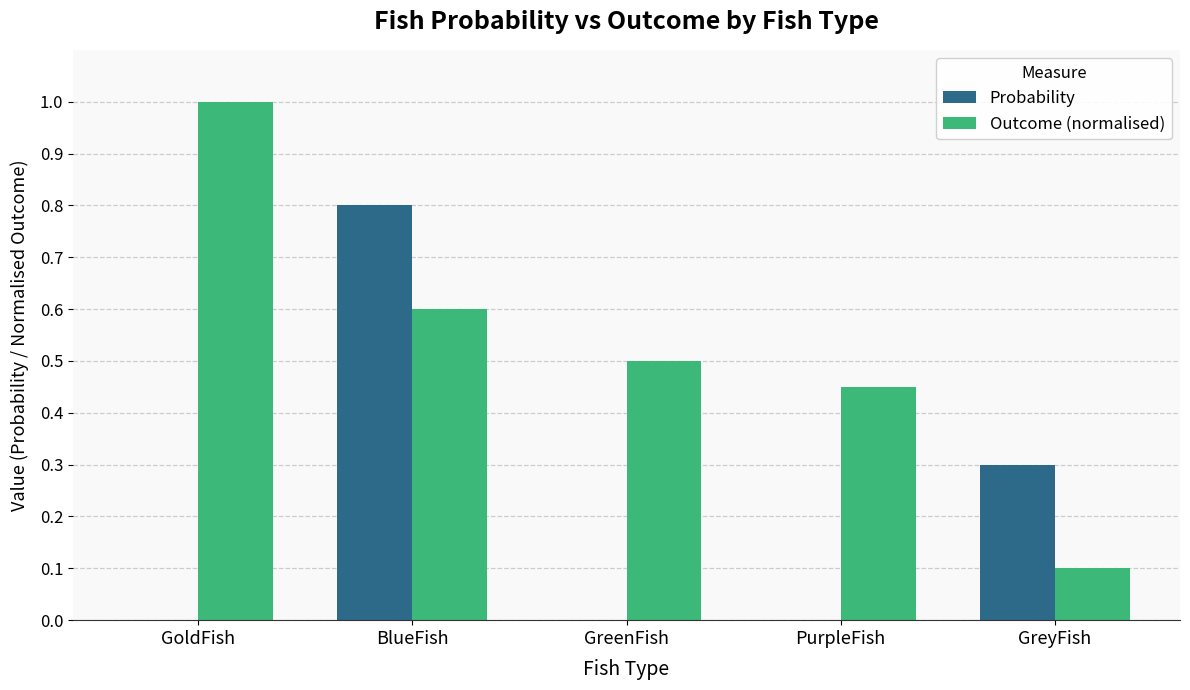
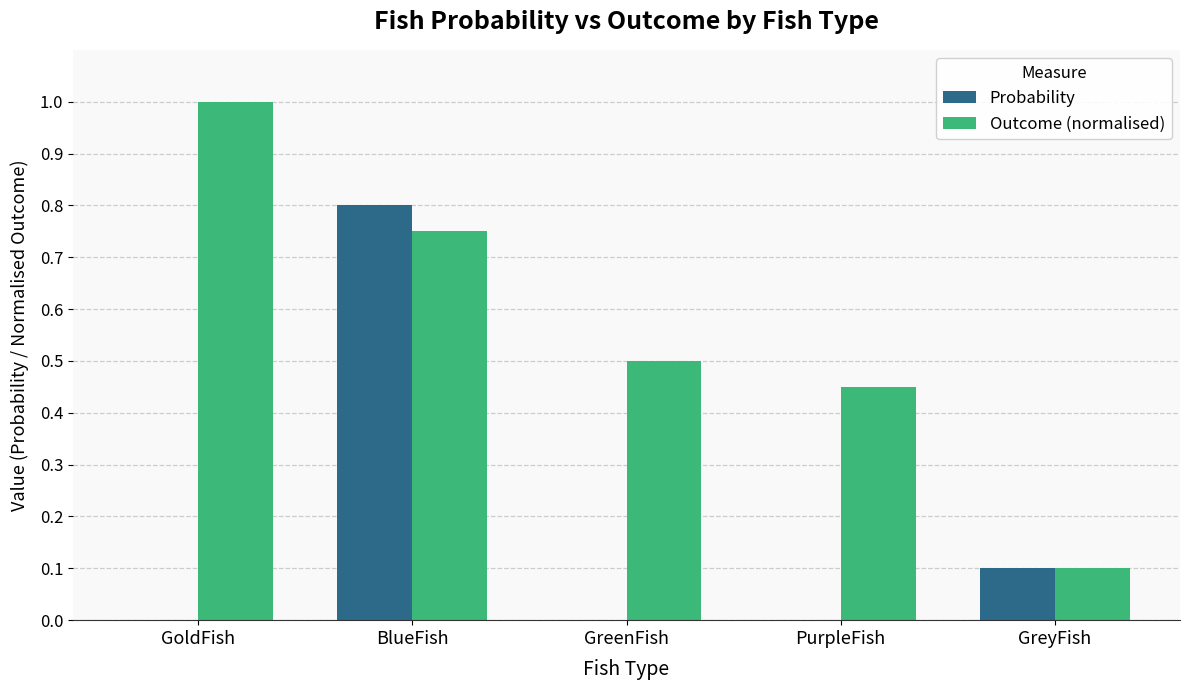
Outcome (normalised), BlueFish: 0.60 -> 0.75
Probability, GreyFish: 0.3 -> 0.1
